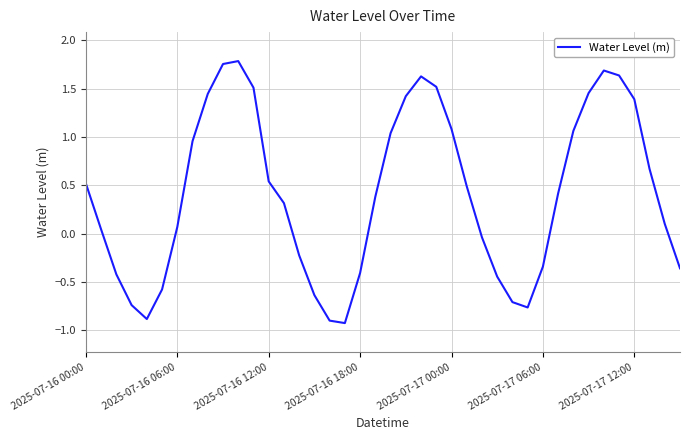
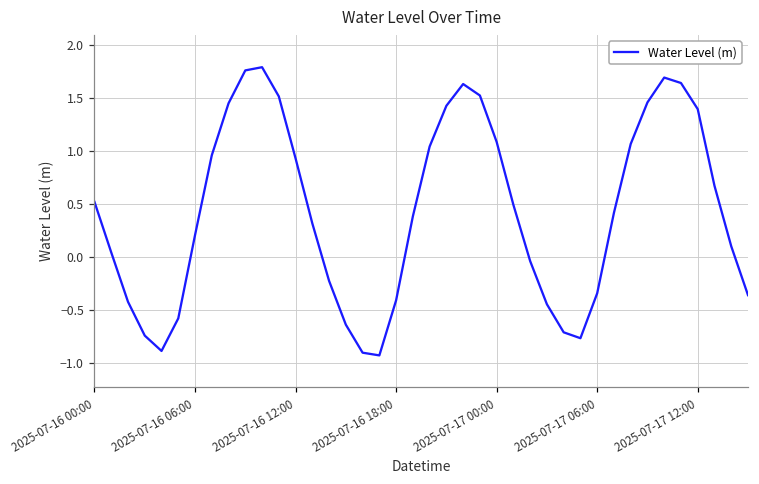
2025-07-16 06:00: 0.1 -> 0.2
2025-07-16 12:00: 0.5 -> 0.9
